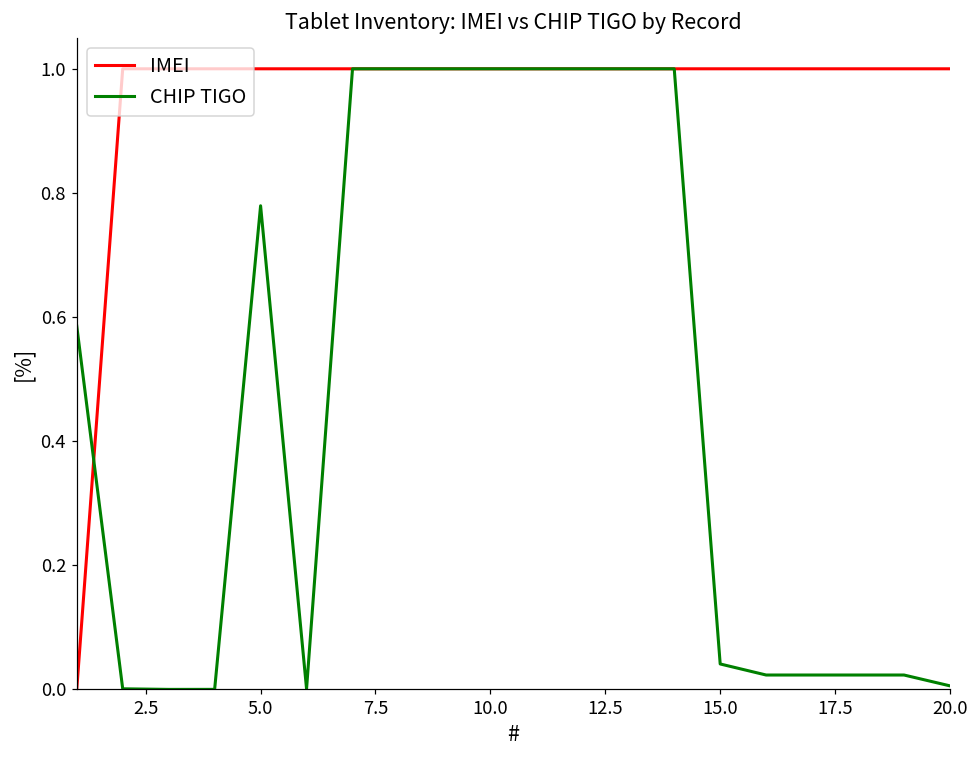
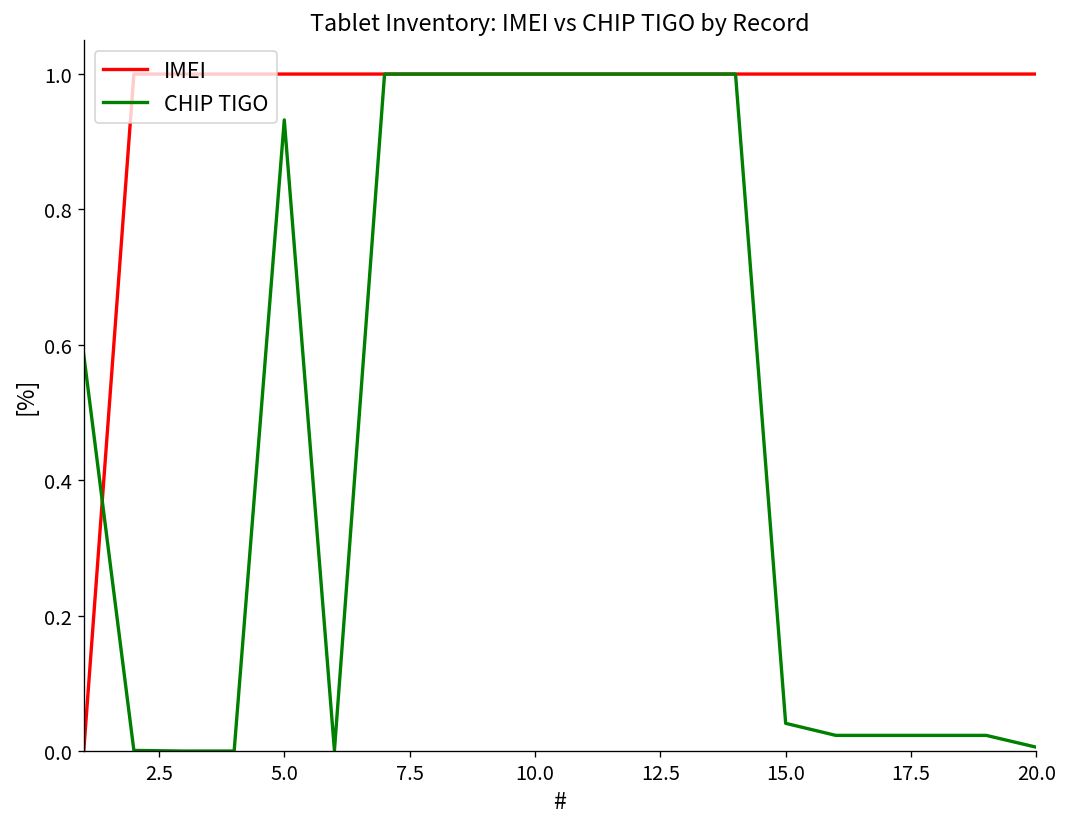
CHIP TIGO, 5.0: 0.78 -> 0.93
